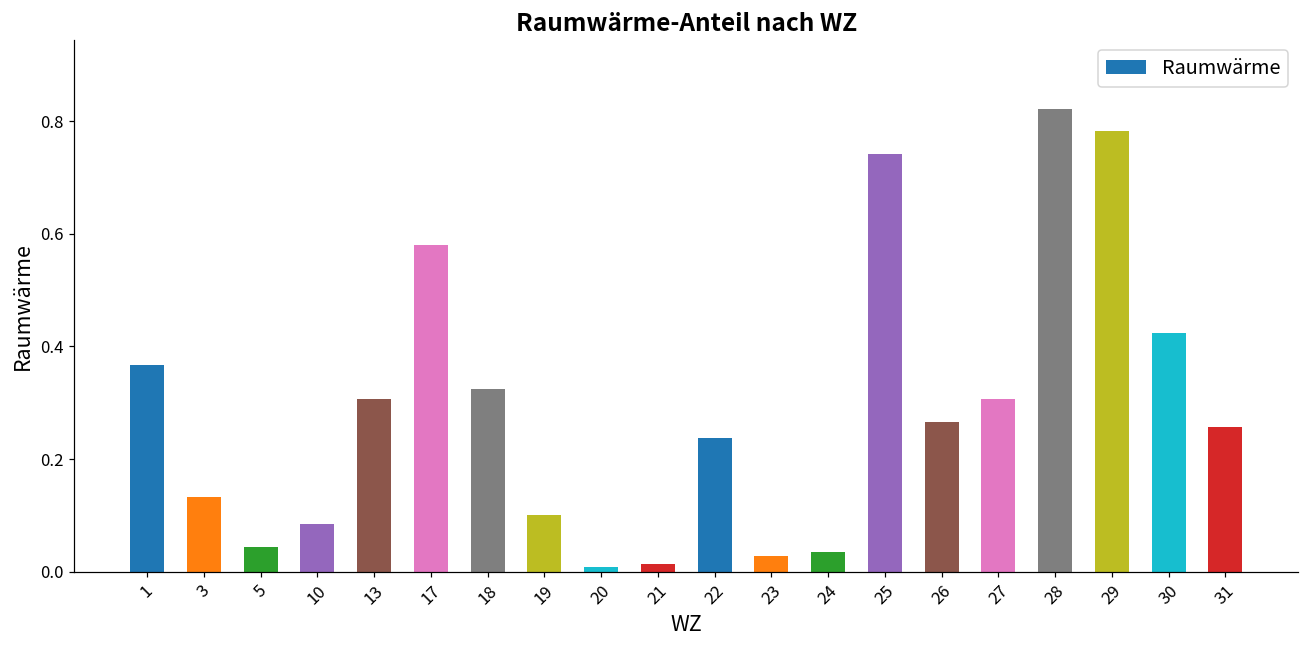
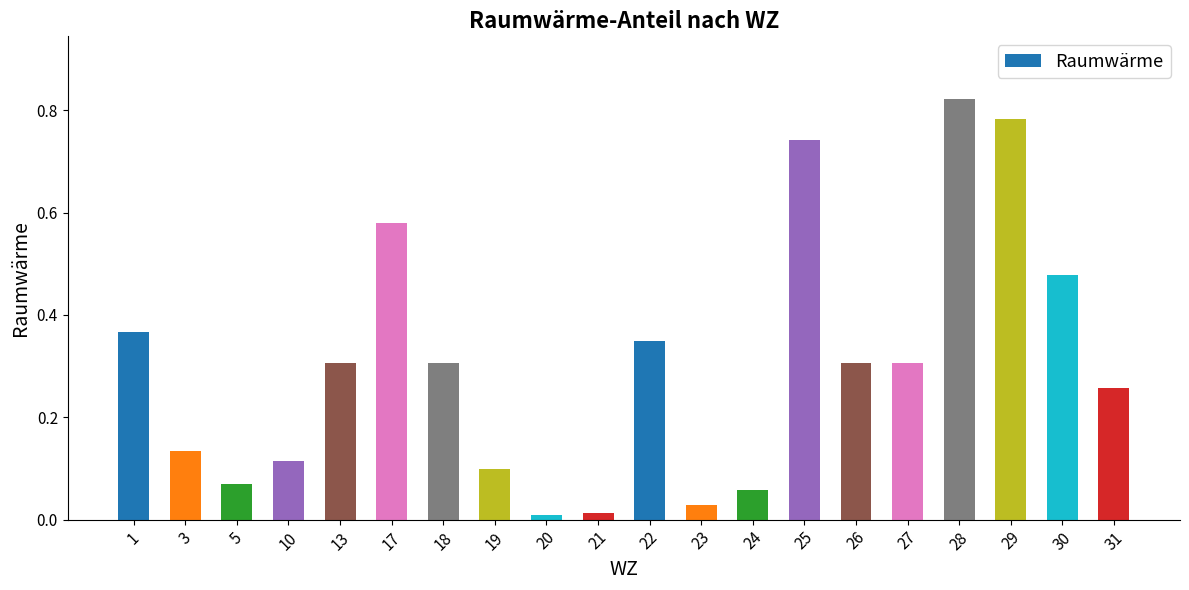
5: 0.04 -> 0.07
10: 0.08 -> 0.11
18: 0.32 -> 0.31
22: 0.24 -> 0.35
24: 0.04 -> 0.06
26: 0.27 -> 0.31
30: 0.42 -> 0.48
